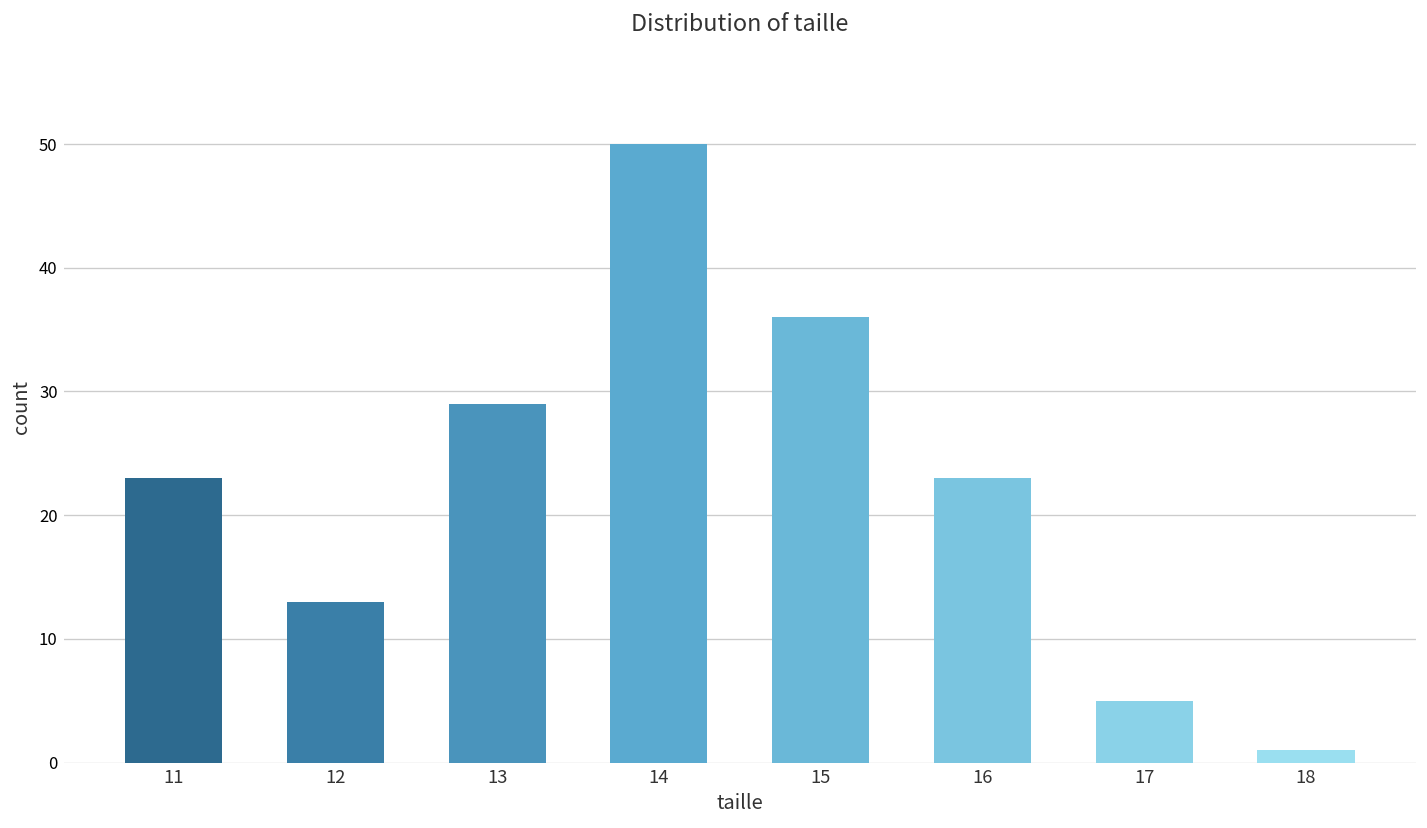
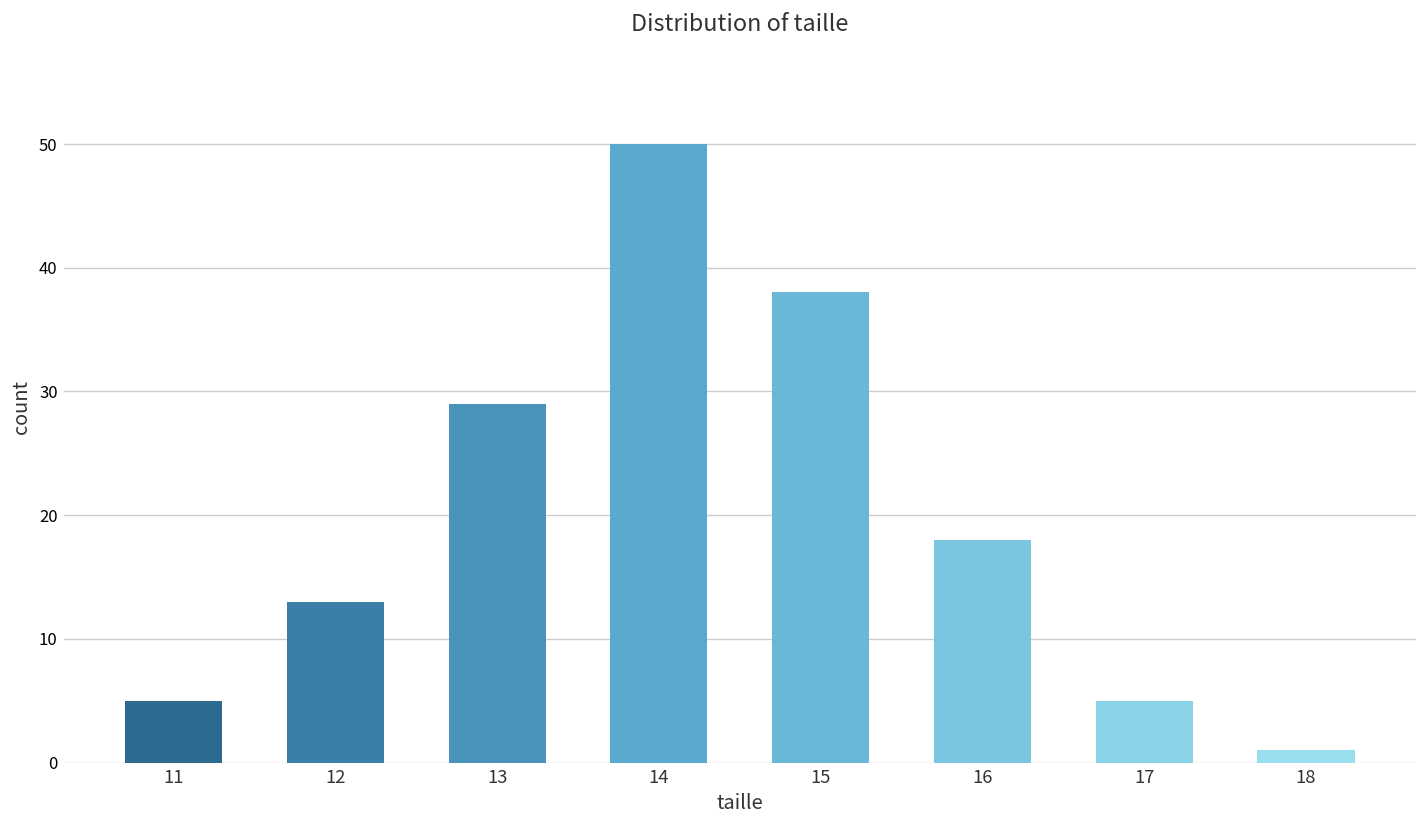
11: 23 -> 5
15: 36 -> 38
16: 23 -> 18
